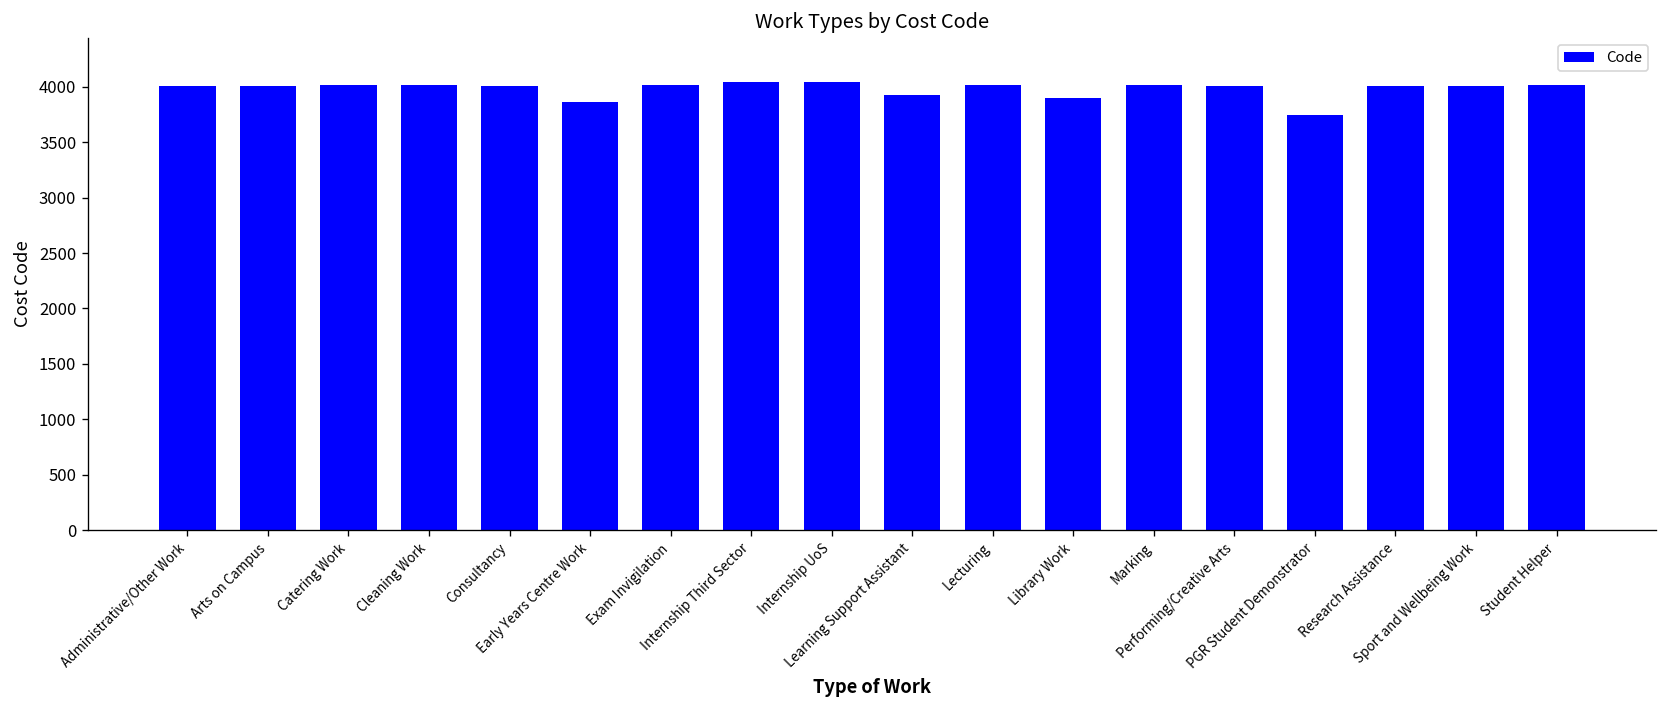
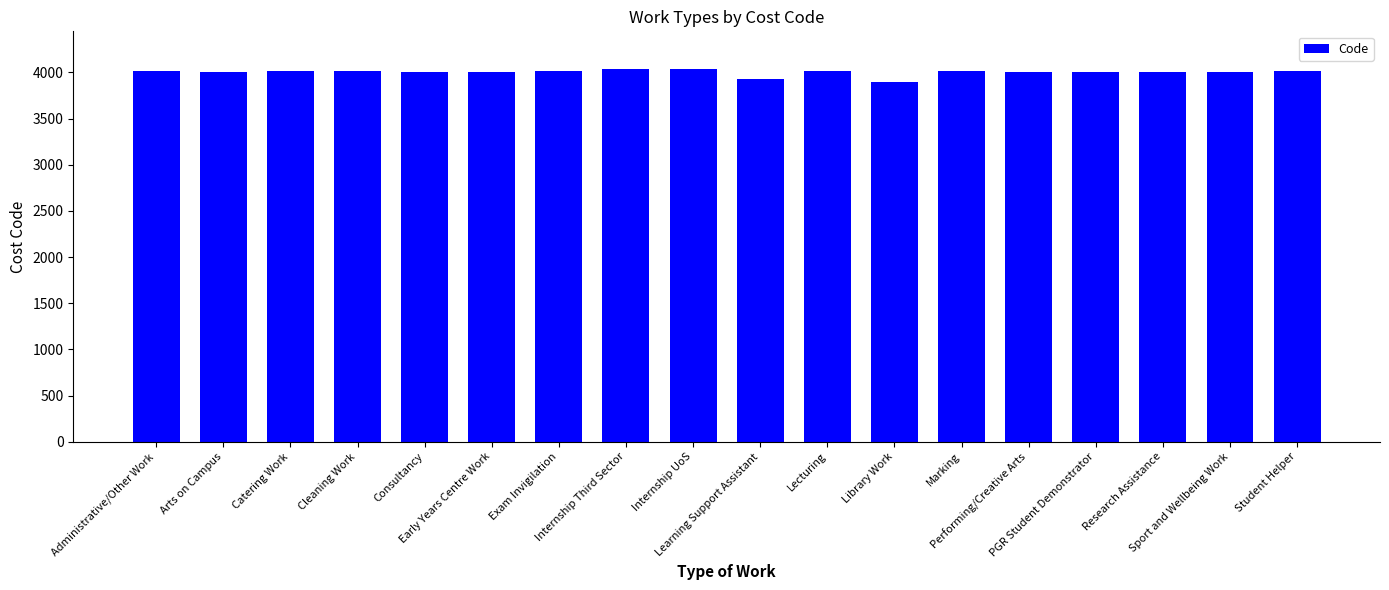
Early Years Centre Work: 3900 -> 4000
PGR Student Demonstrator: 3700 -> 4000
